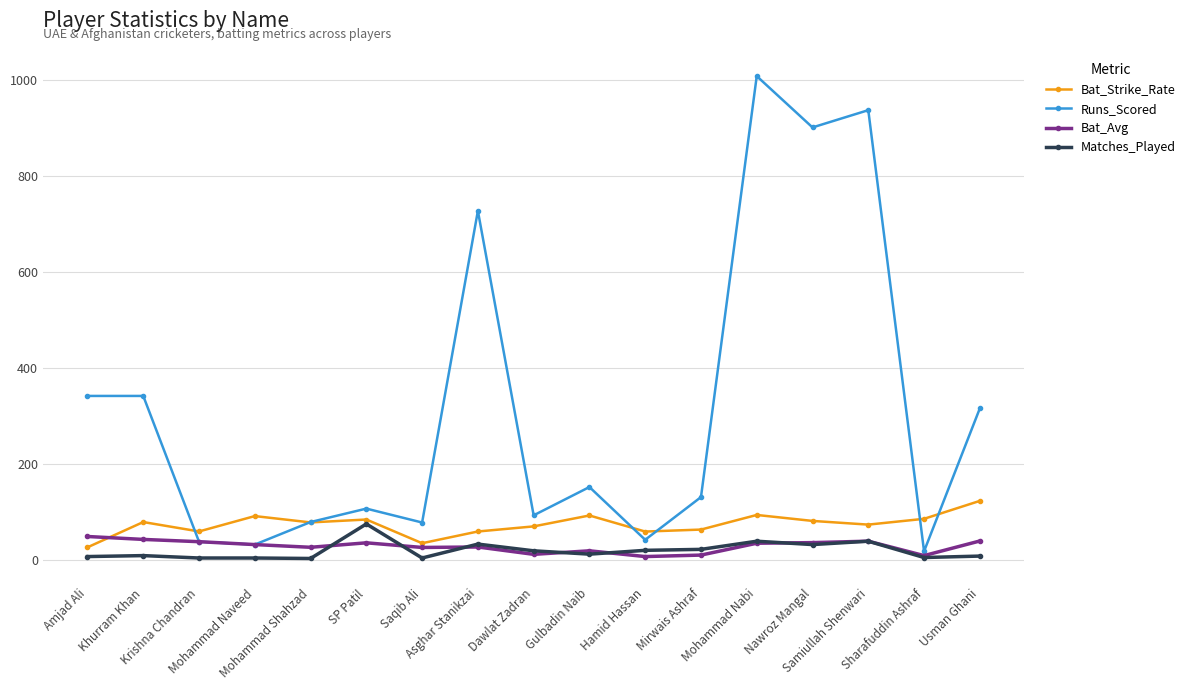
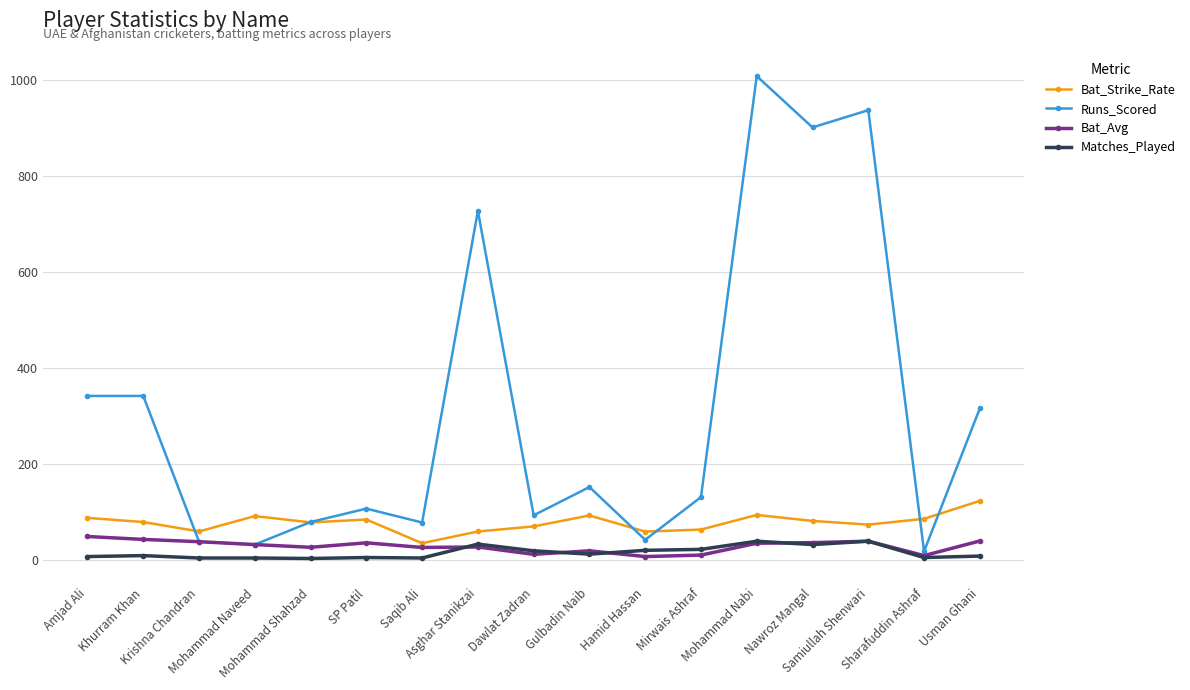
Bat_Strike_Rate, Amjad Ali: 30 -> 90
Matches_Played, SP Patil: 80 -> 10
